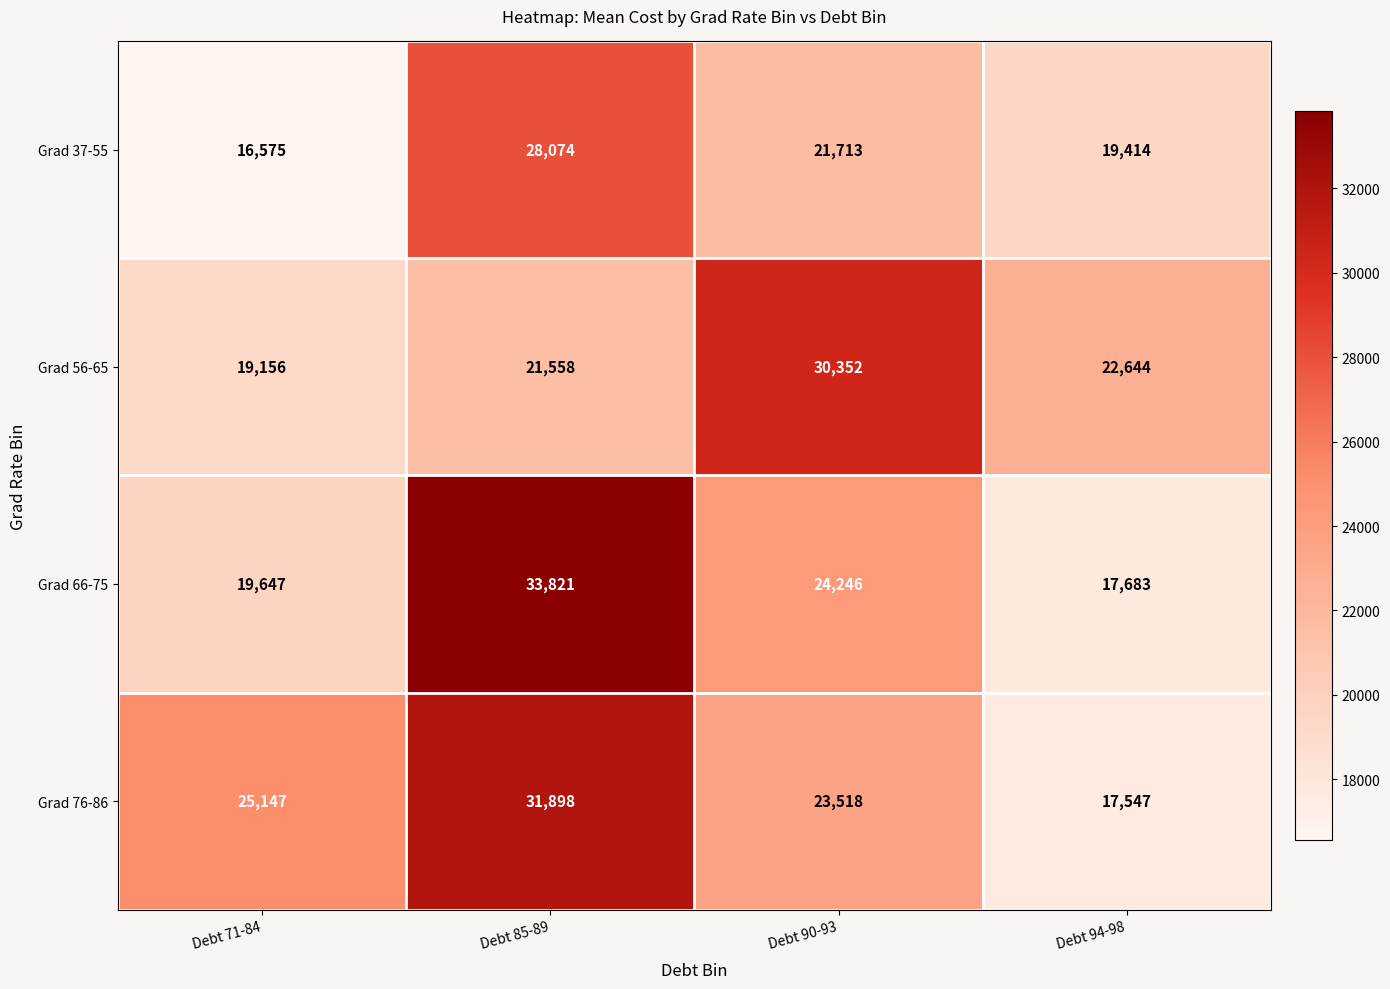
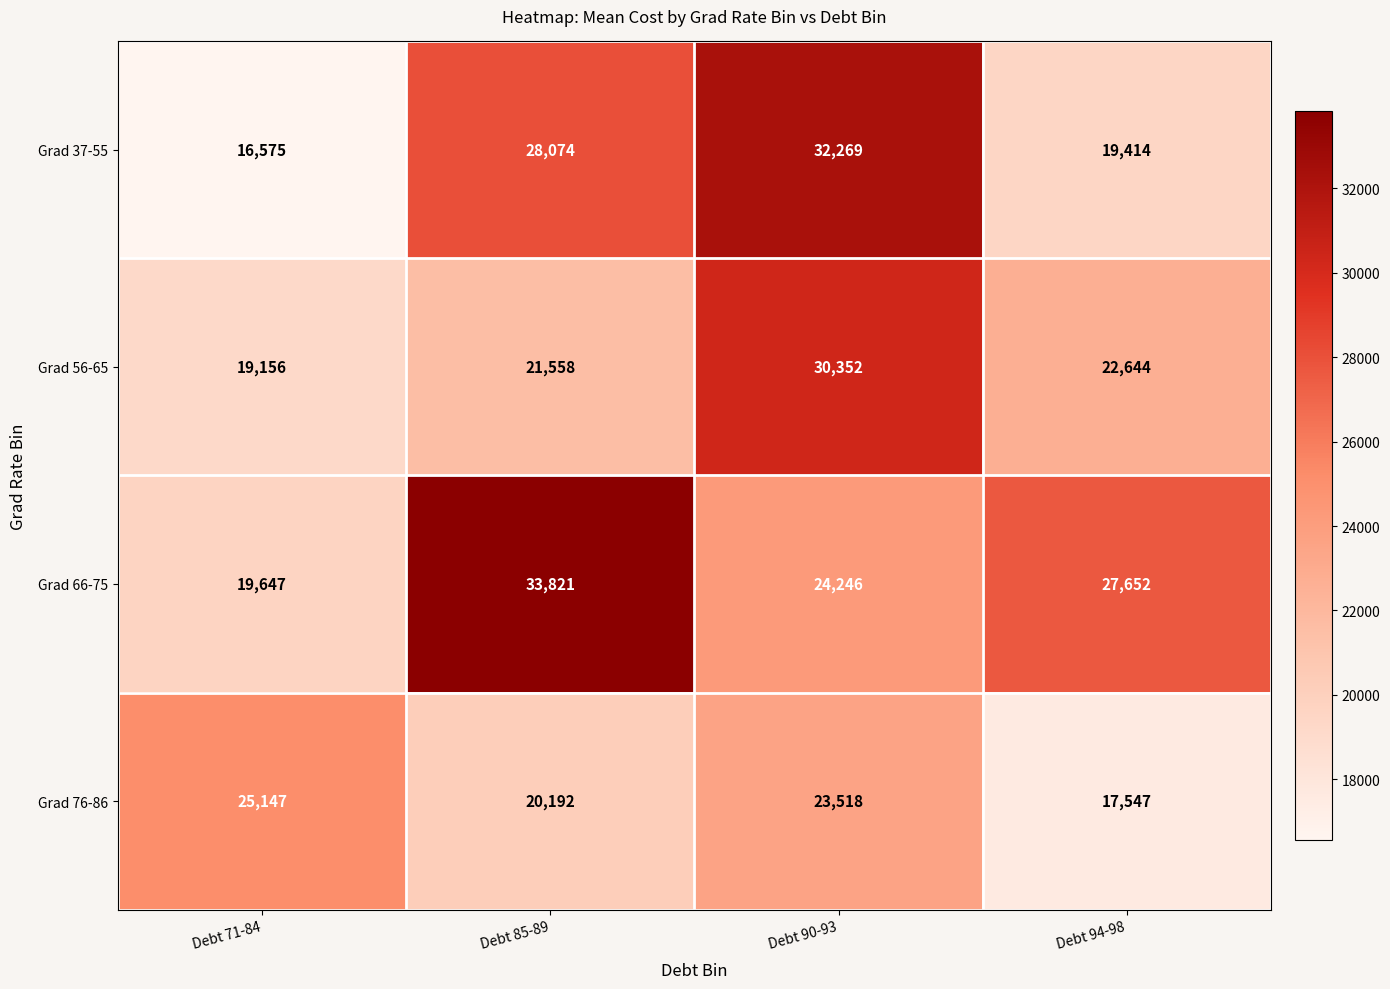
Grad 37-55, Debt 90-93: 21,713 -> 32,269
Grad 66-75, Debt 94-98: 17,683 -> 27,652
Grad 76-86, Debt 85-89: 31,898 -> 20,192
